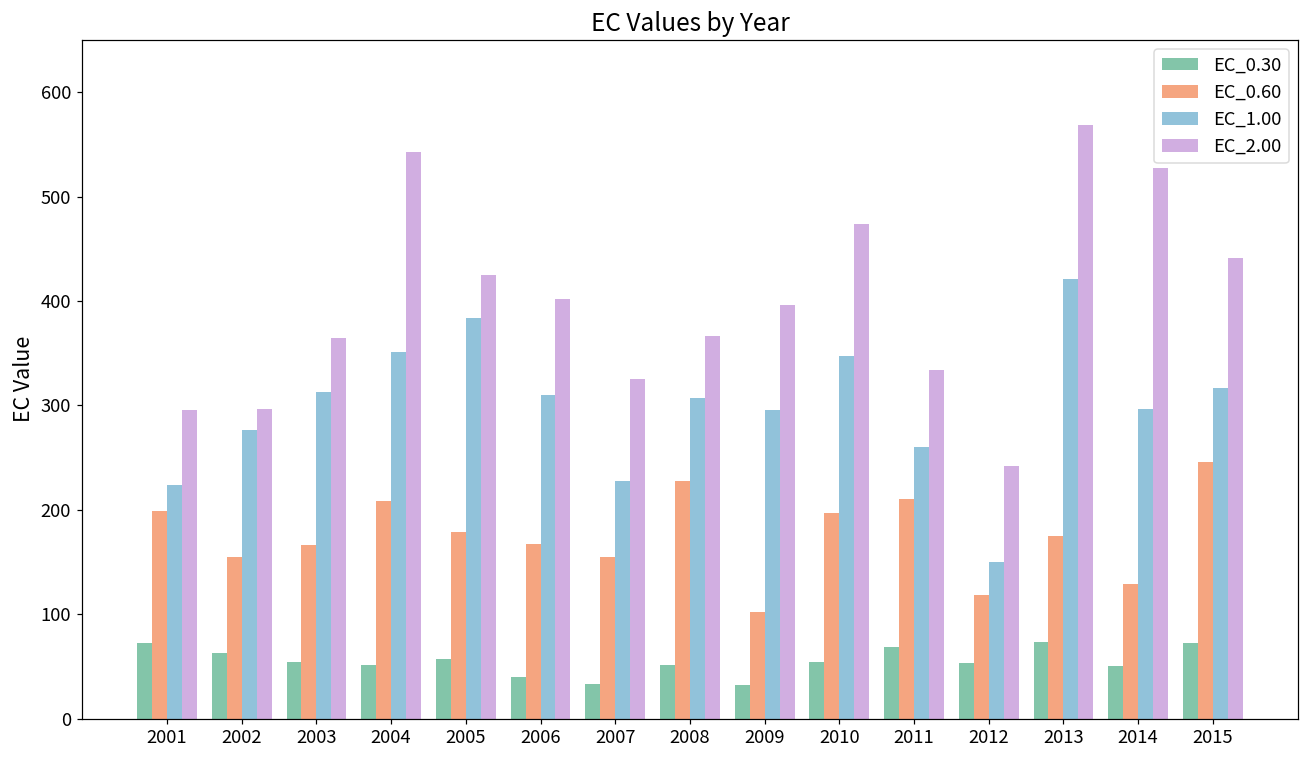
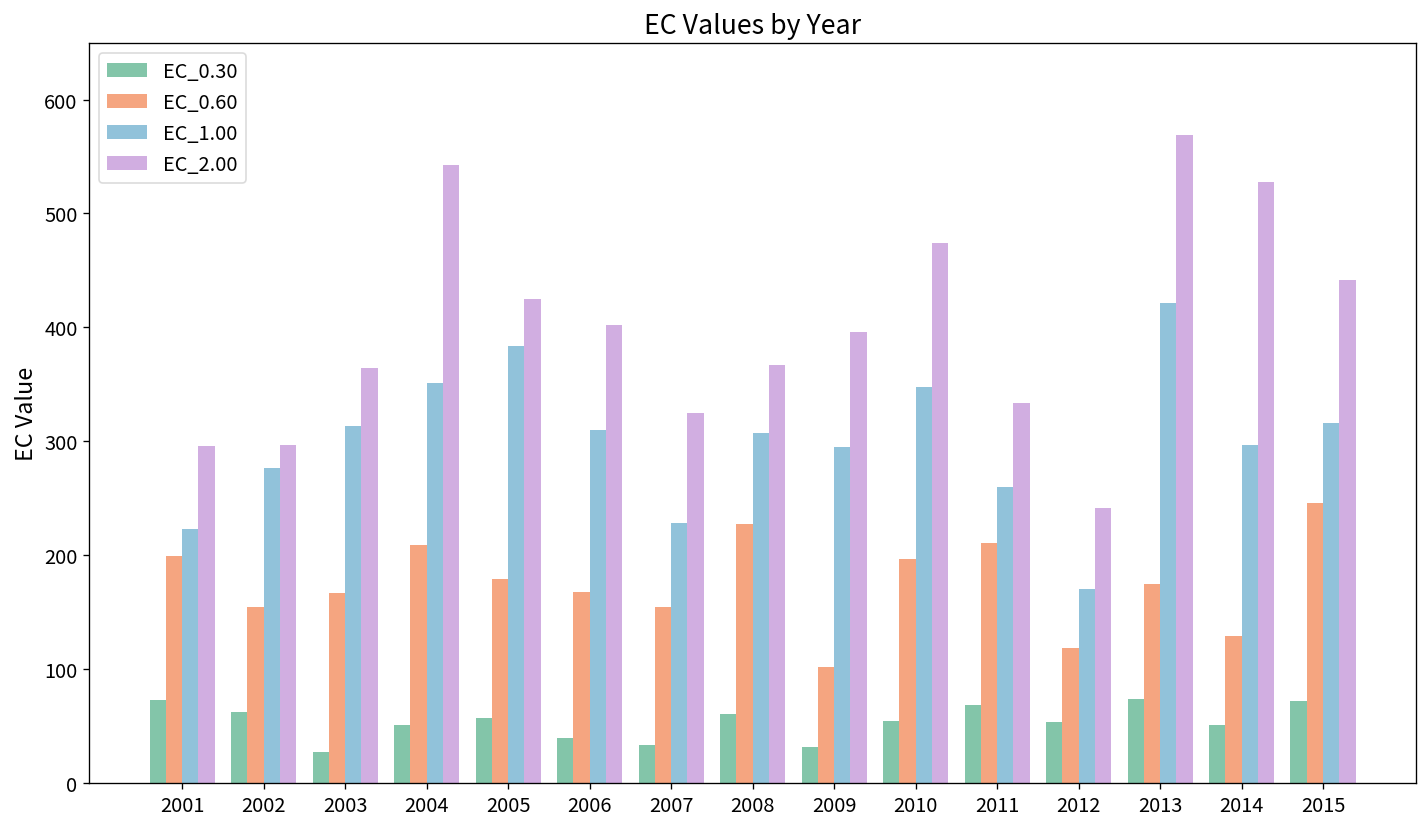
EC_0.30, 2003: 50 -> 30
EC_0.30, 2008: 50 -> 60
EC_1.00, 2012: 150 -> 170
